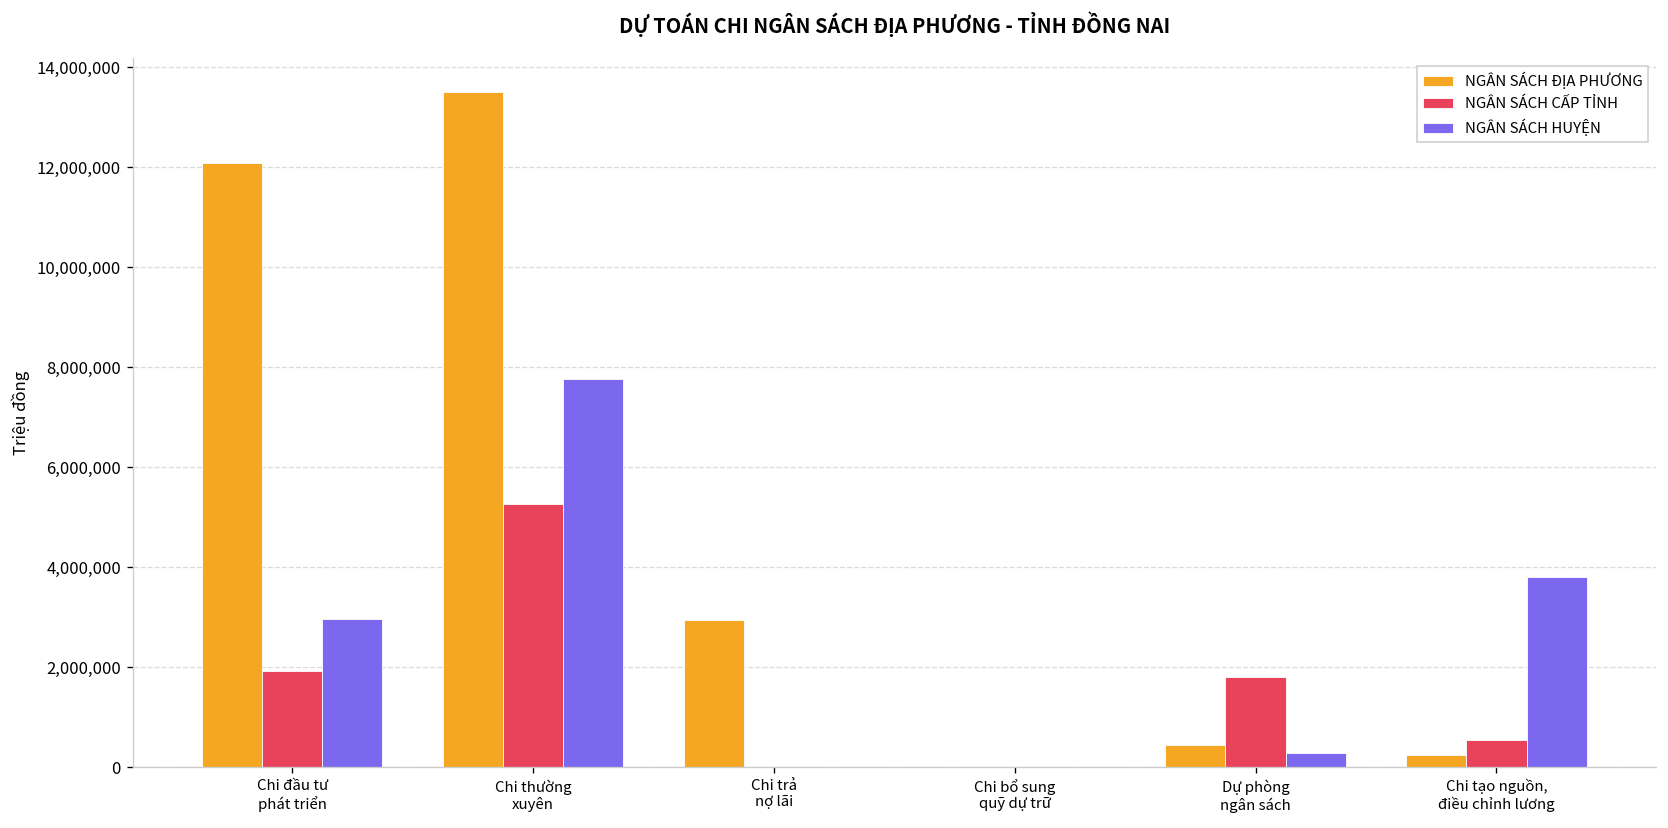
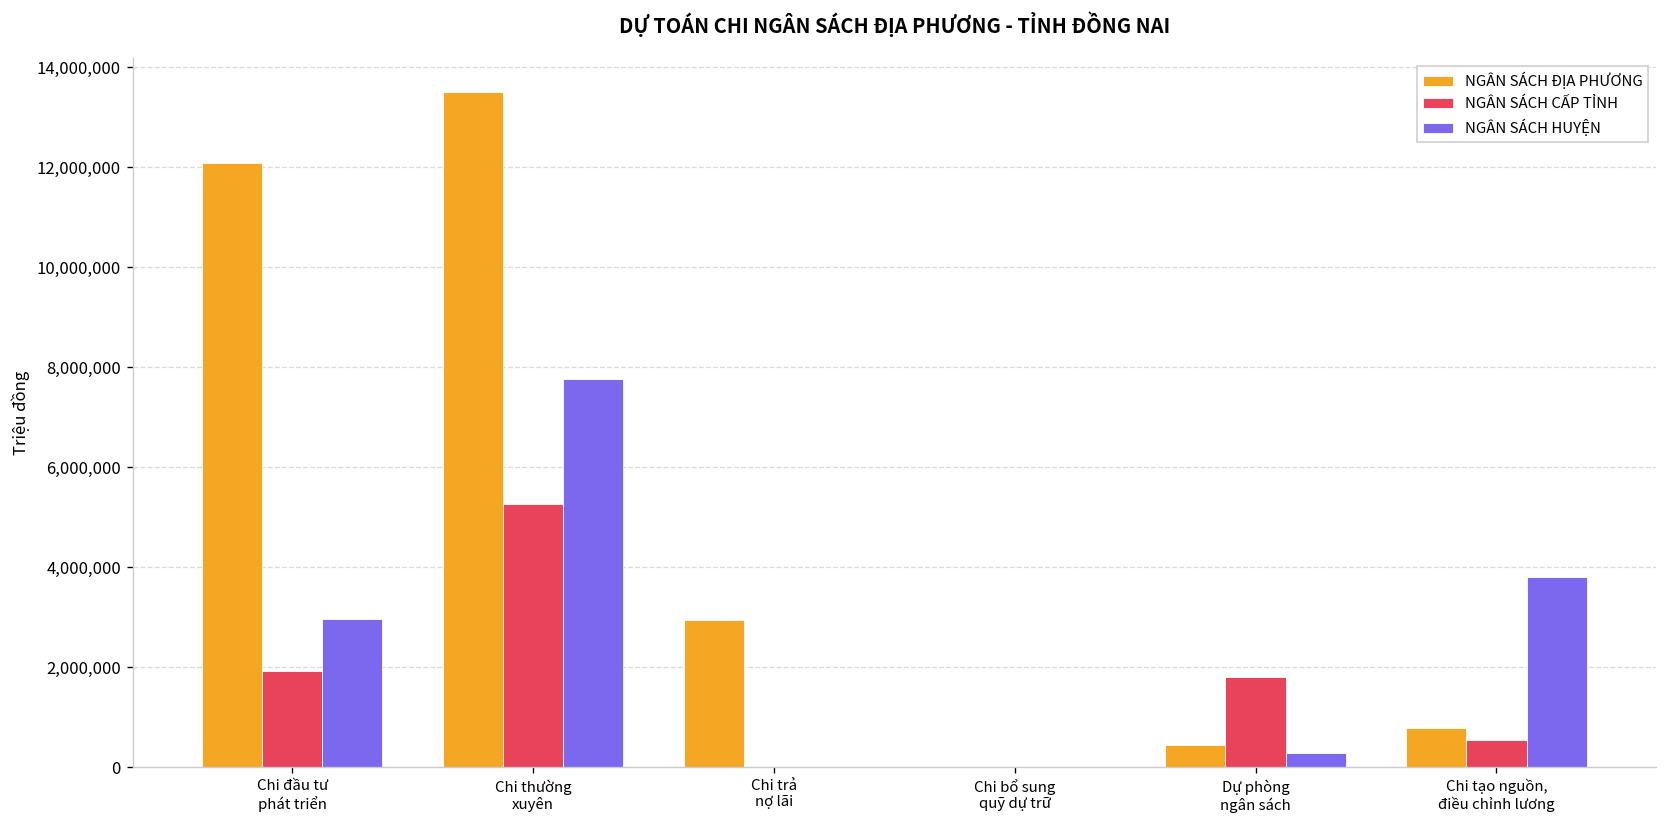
NGÂN SÁCH ĐỊA PHƯƠNG, Chi tạo nguồn, điều chỉnh lương: 300,000 -> 800,000
